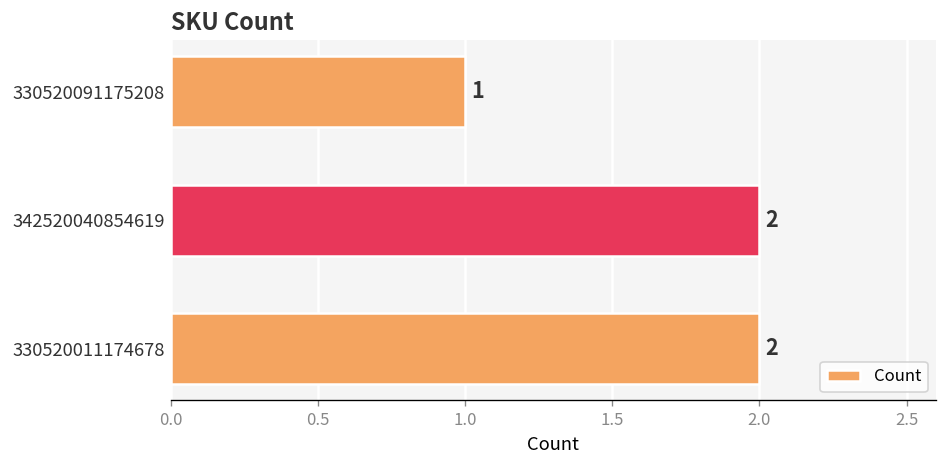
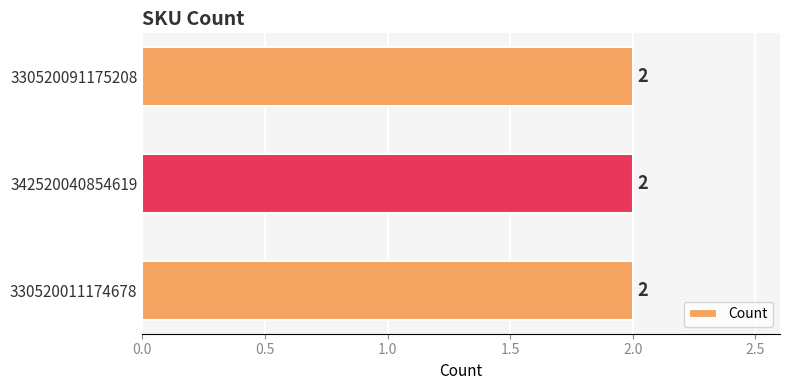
330520091175208: 1 -> 2
